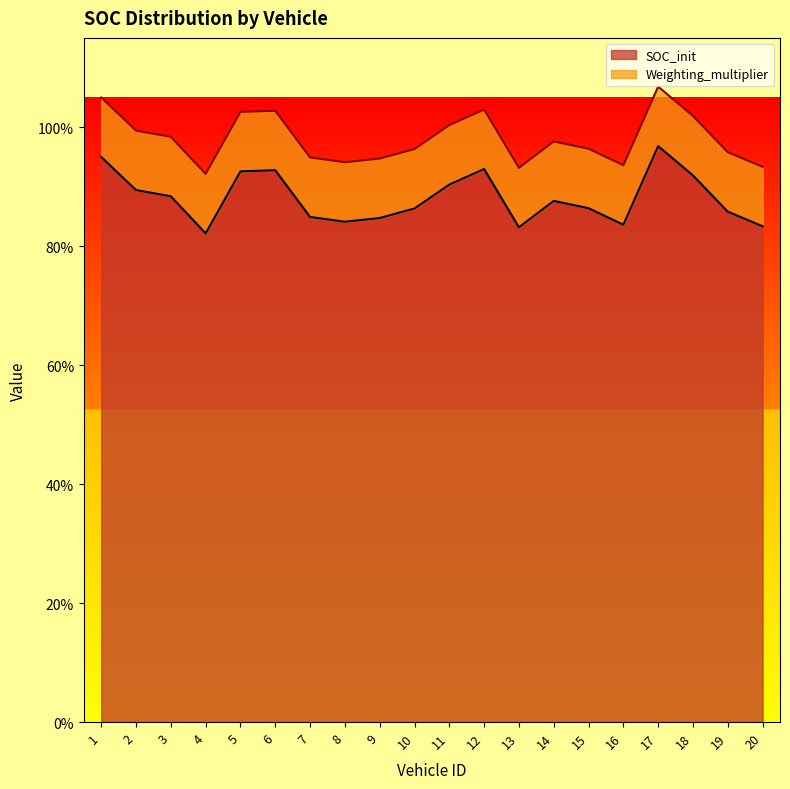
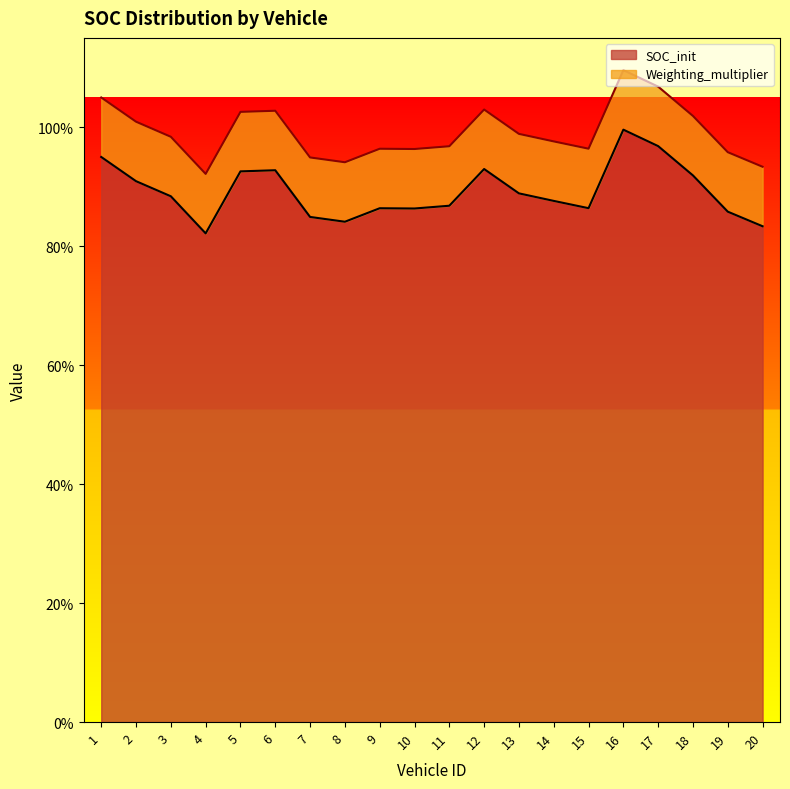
SOC_init, 2: 89% -> 91%
SOC_init, 9: 85% -> 86%
SOC_init, 11: 90% -> 87%
SOC_init, 13: 83% -> 89%
SOC_init, 16: 84% -> 100%
